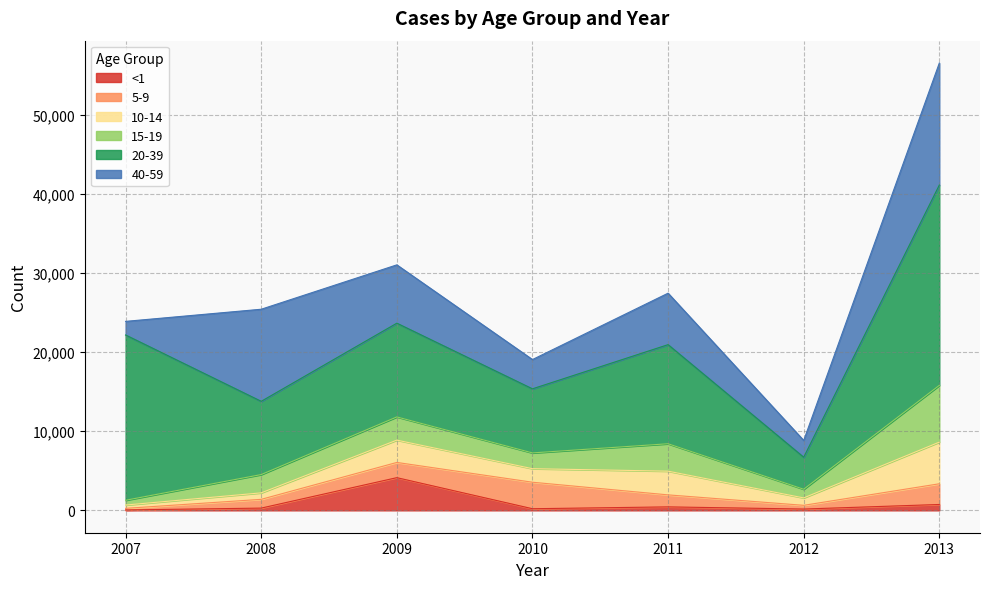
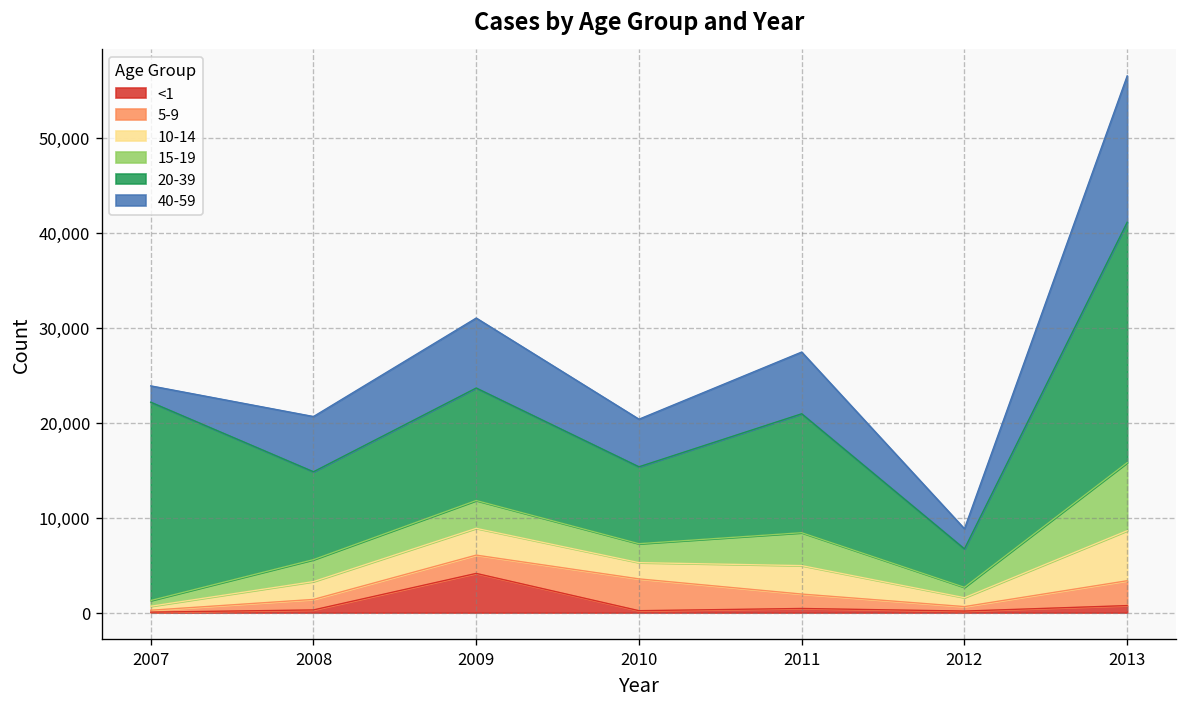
10-14, 2008: 1,000 -> 2,000
40-59, 2008: 12,000 -> 6,000
40-59, 2010: 4,000 -> 5,000
